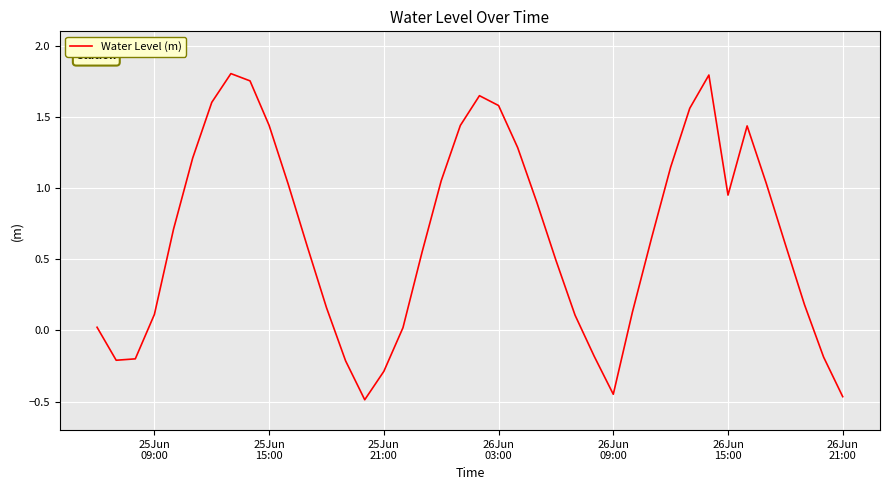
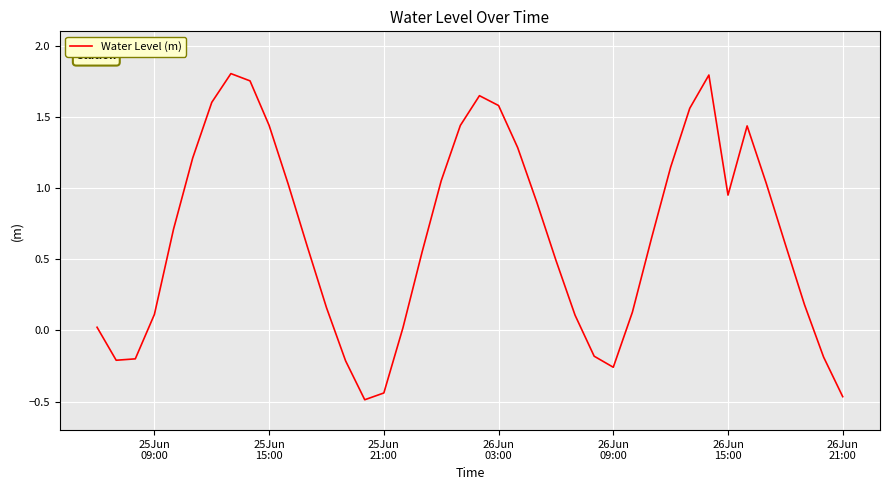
25Jun 21:00: -0.29 -> -0.44
26Jun 09:00: -0.45 -> -0.26
